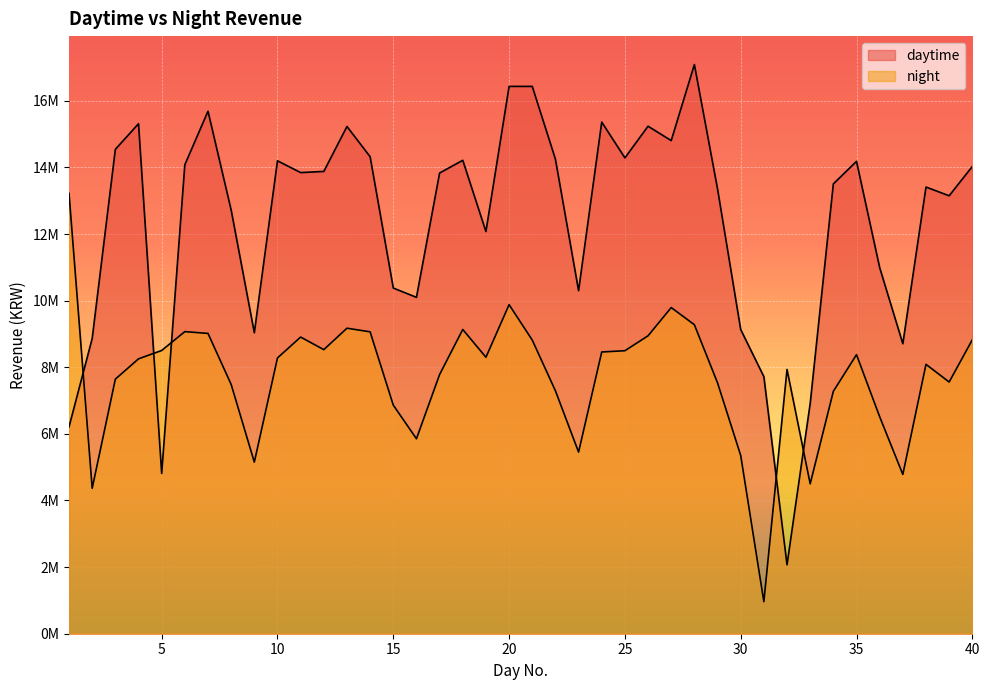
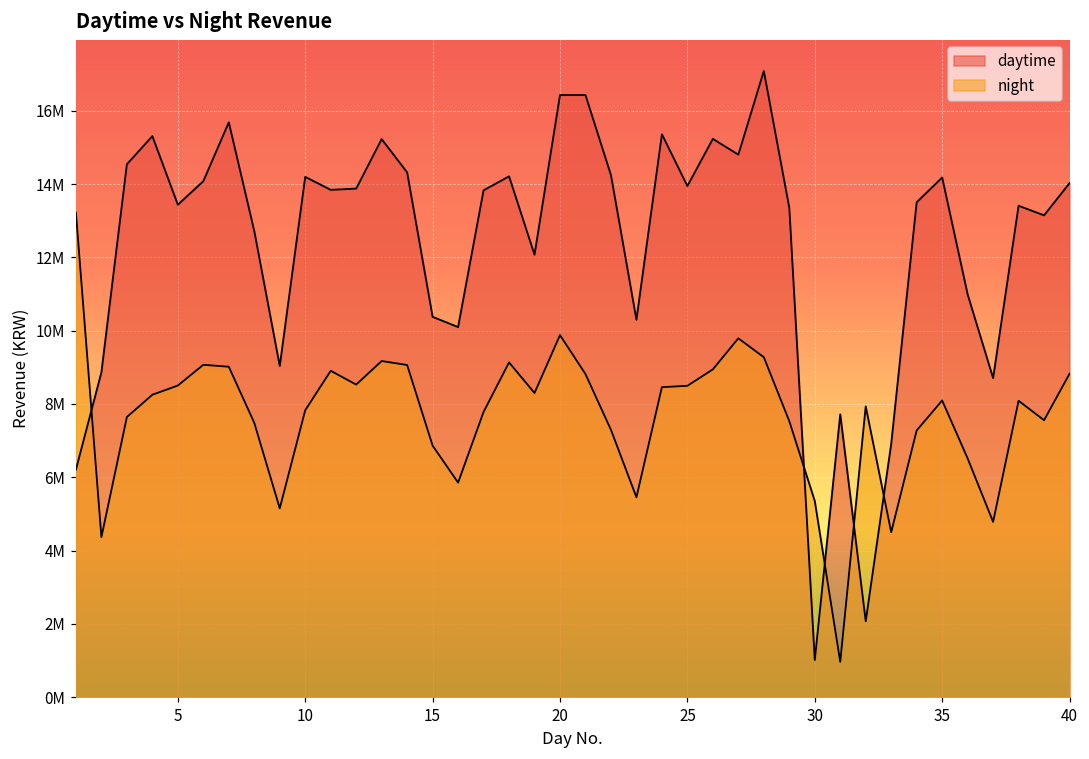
daytime, 5: 4800000 -> 13400000
night, 10: 8300000 -> 7800000
daytime, 25: 14300000 -> 13900000
daytime, 30: 9100000 -> 1000000
night, 35: 8400000 -> 8100000
